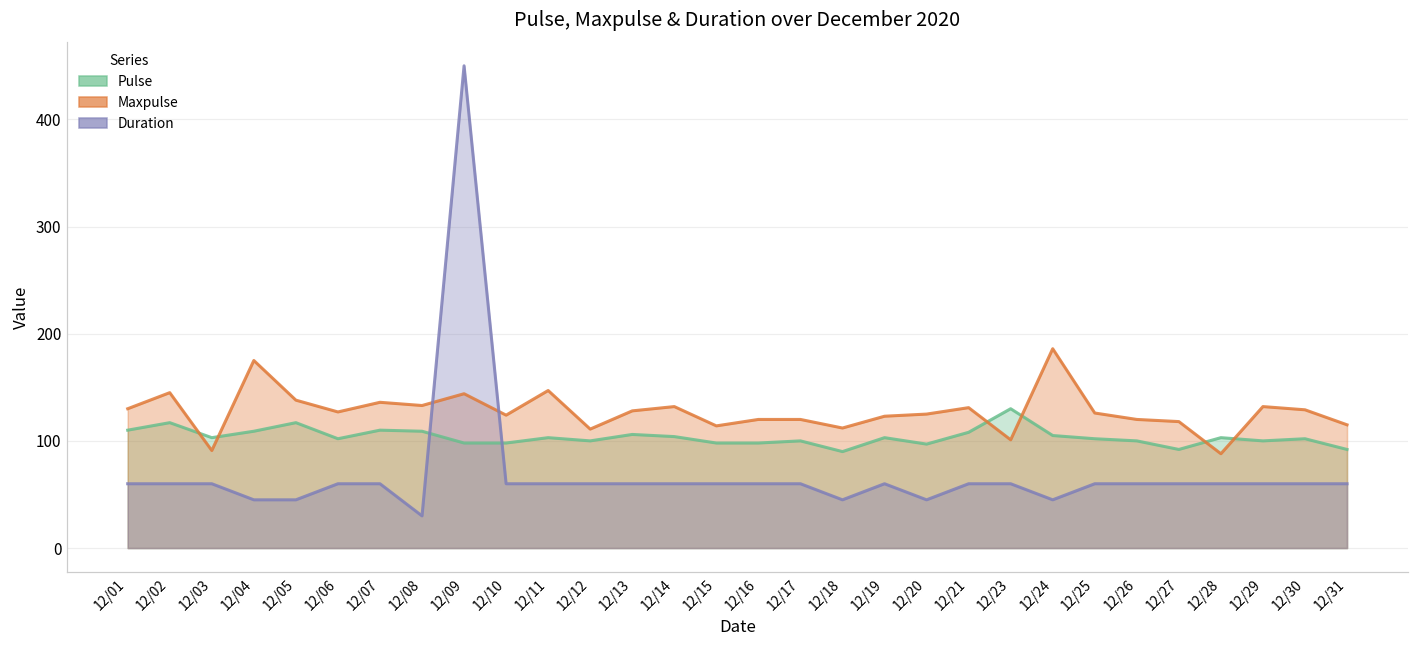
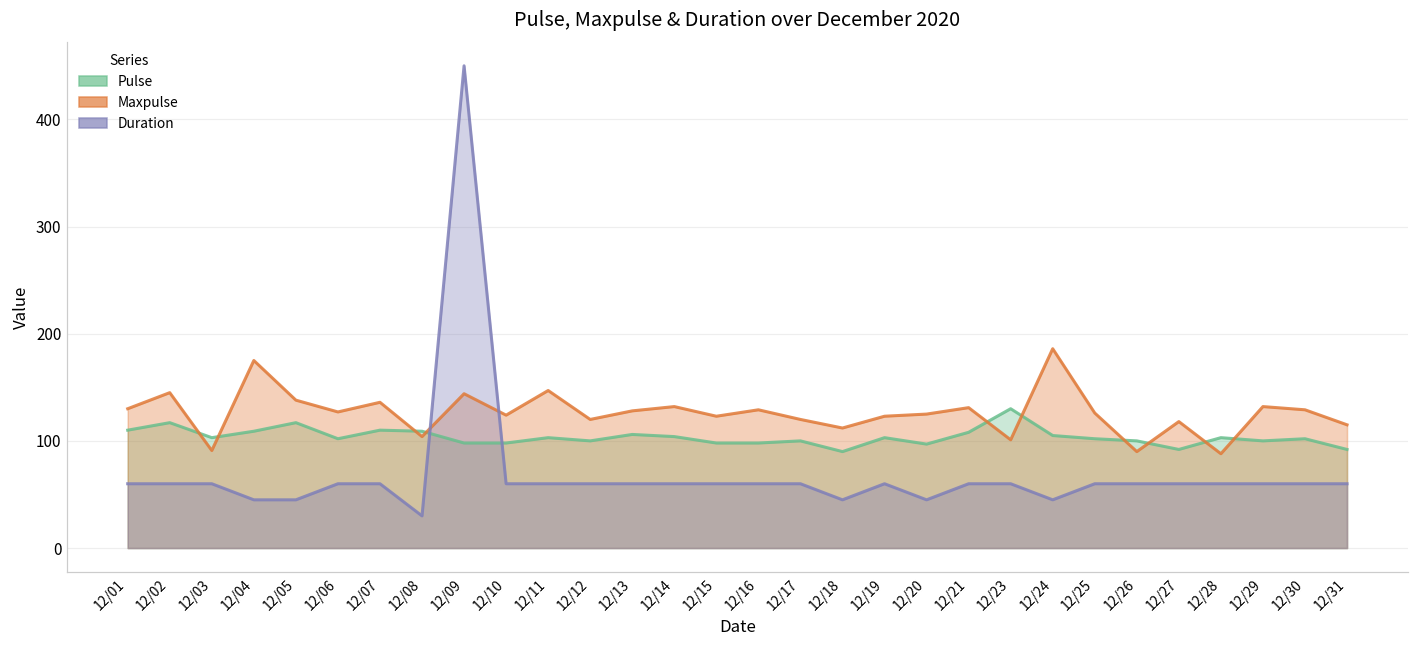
Maxpulse, 12/08: 130 -> 100
Maxpulse, 12/12: 110 -> 120
Maxpulse, 12/15: 110 -> 120
Maxpulse, 12/16: 120 -> 130
Maxpulse, 12/26: 120 -> 90
